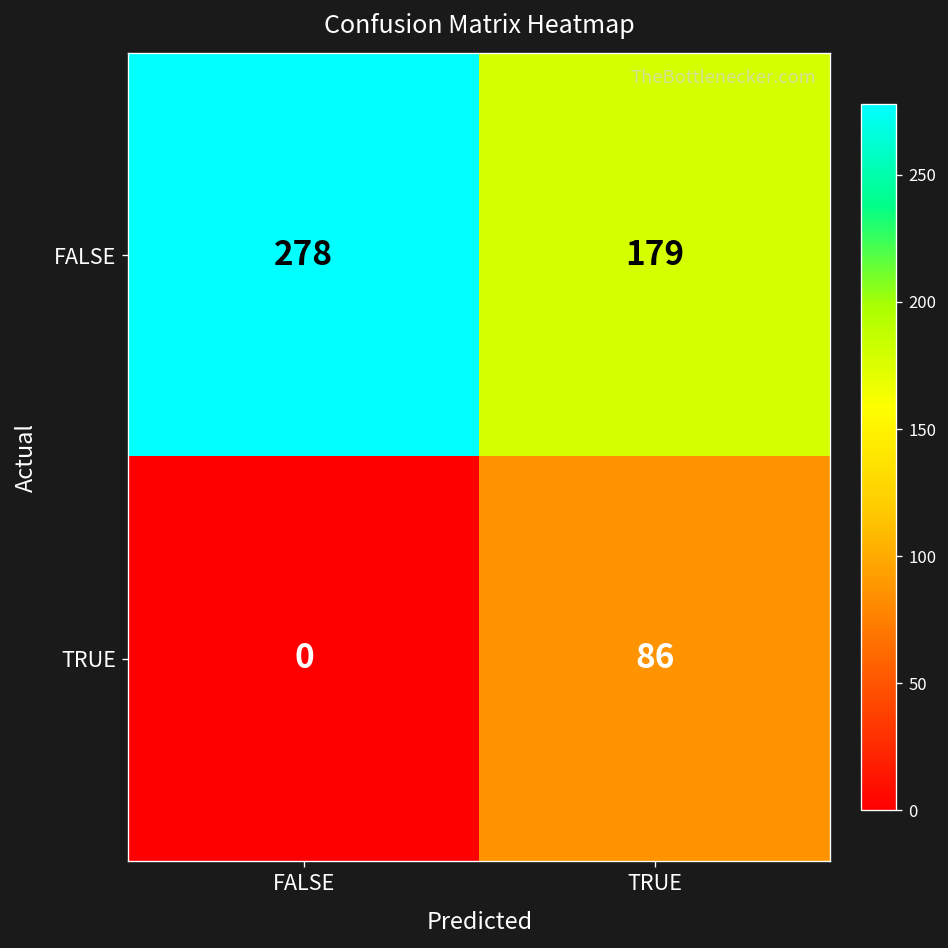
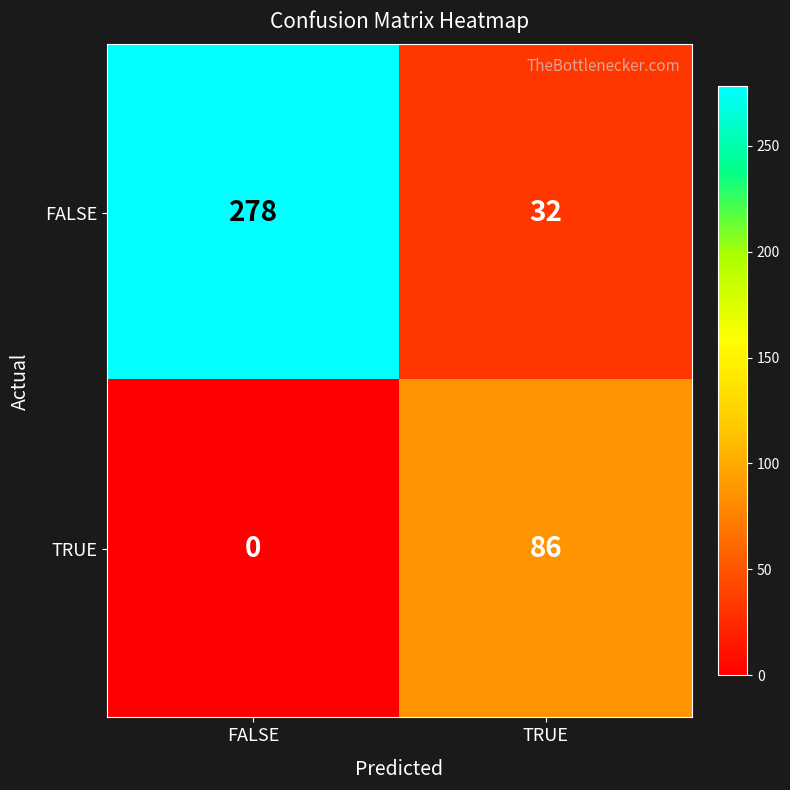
FALSE, TRUE: 179 -> 32
